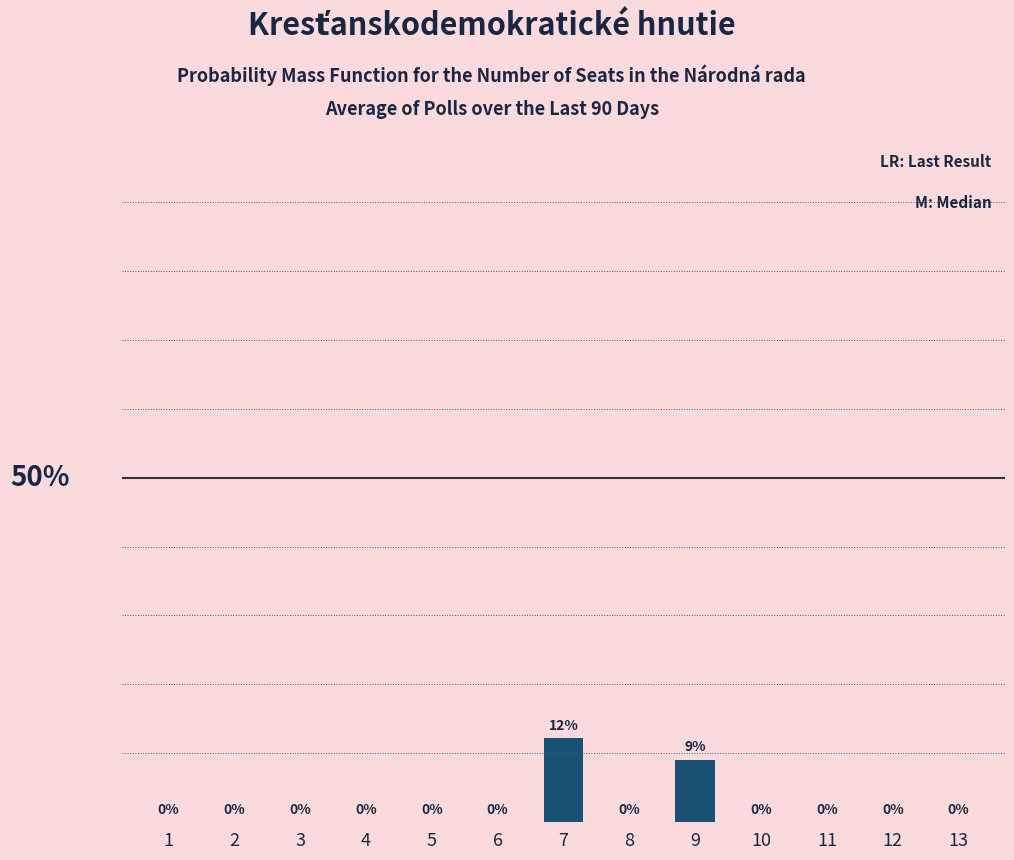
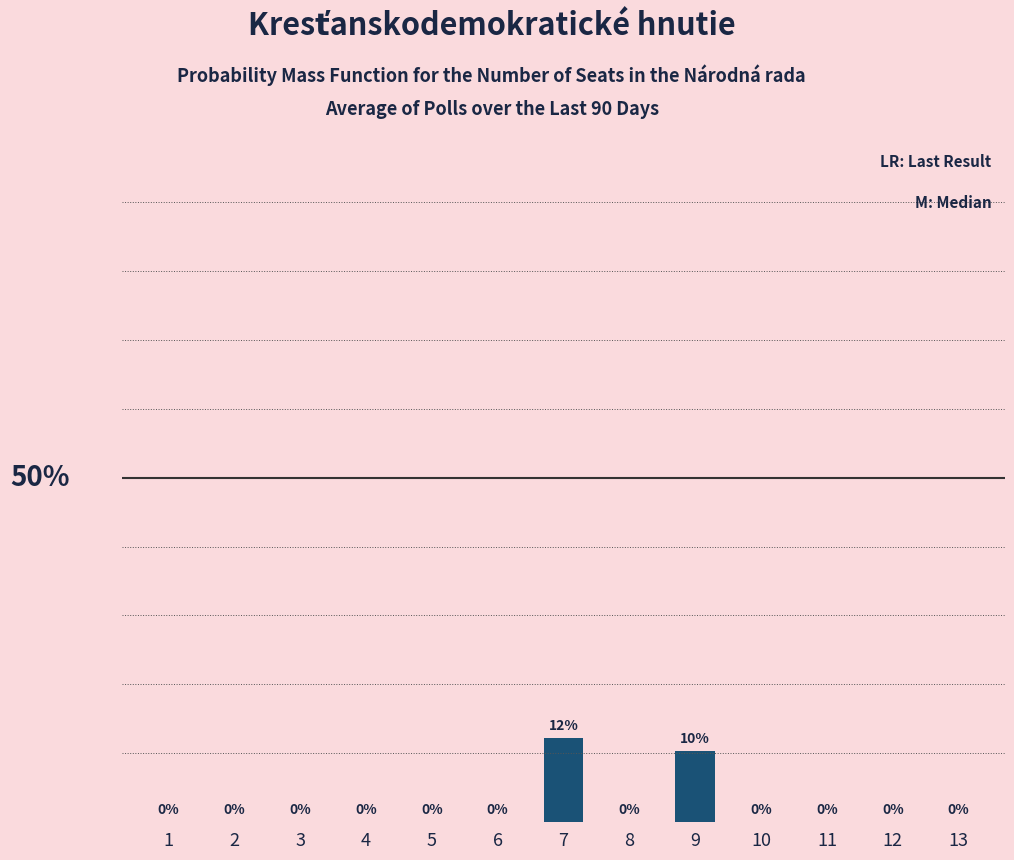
9: 9% -> 10%
